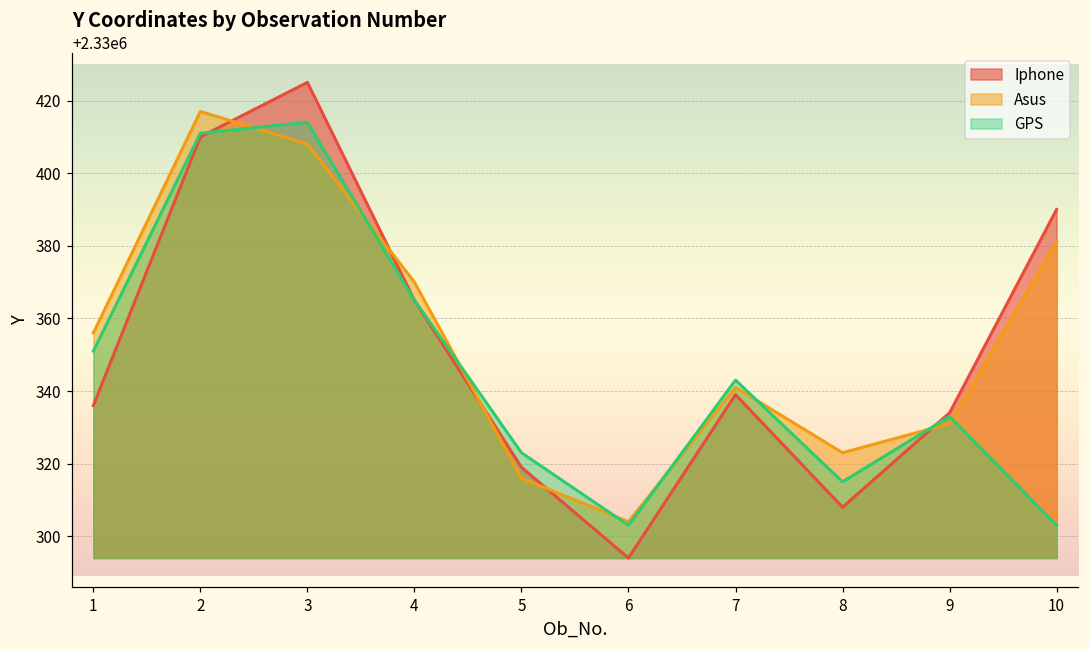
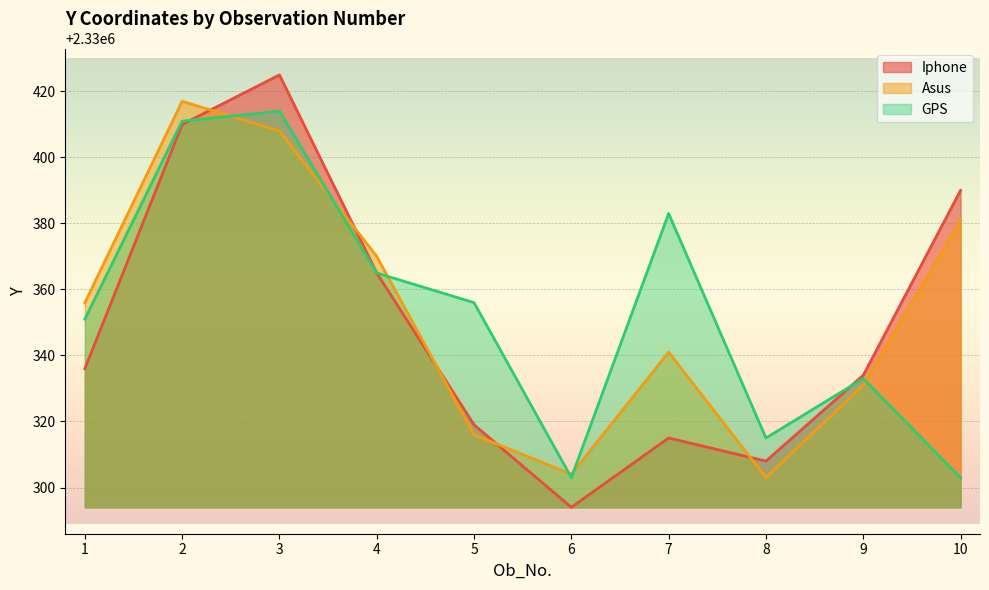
GPS, 5: 2330323 -> 2330356
Iphone, 7: 2330339 -> 2330315
GPS, 7: 2330343 -> 2330383
Asus, 8: 2330323 -> 2330303
